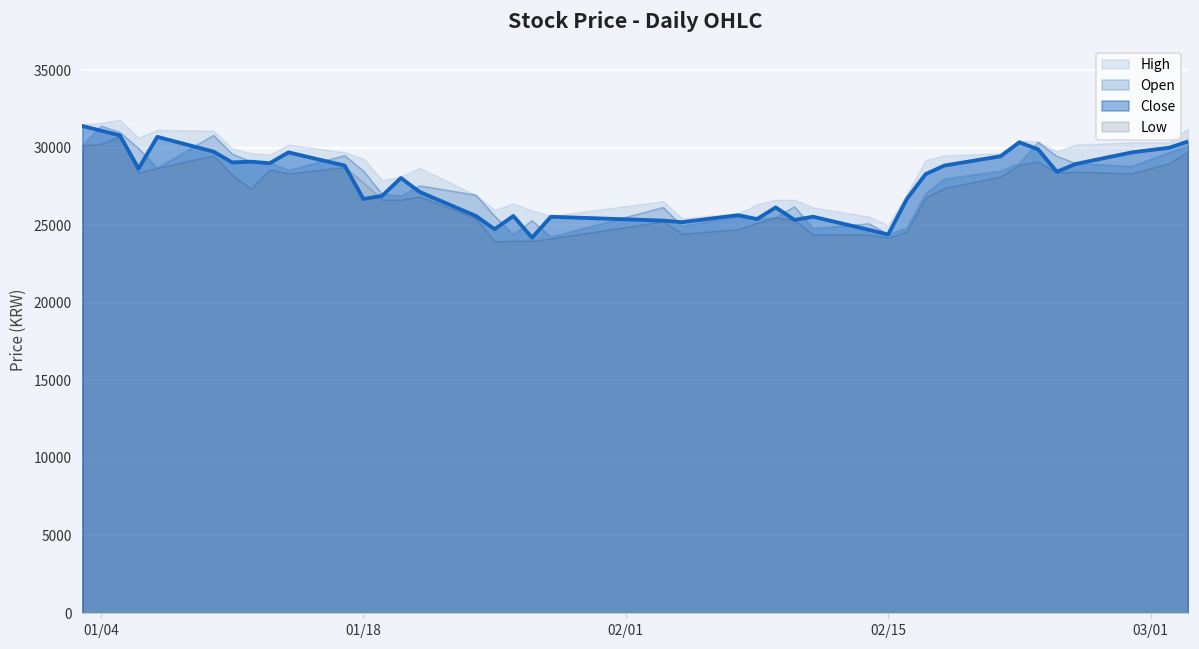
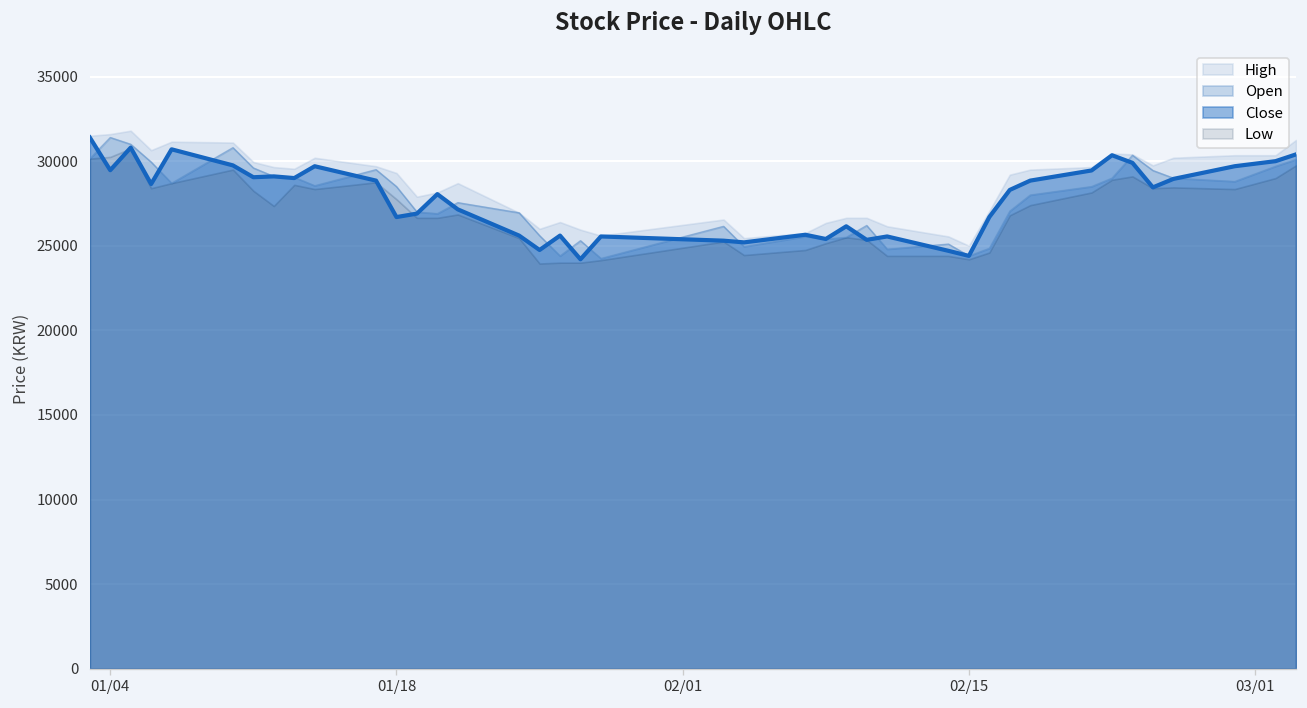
Close, 01/04: 31100 -> 29500
